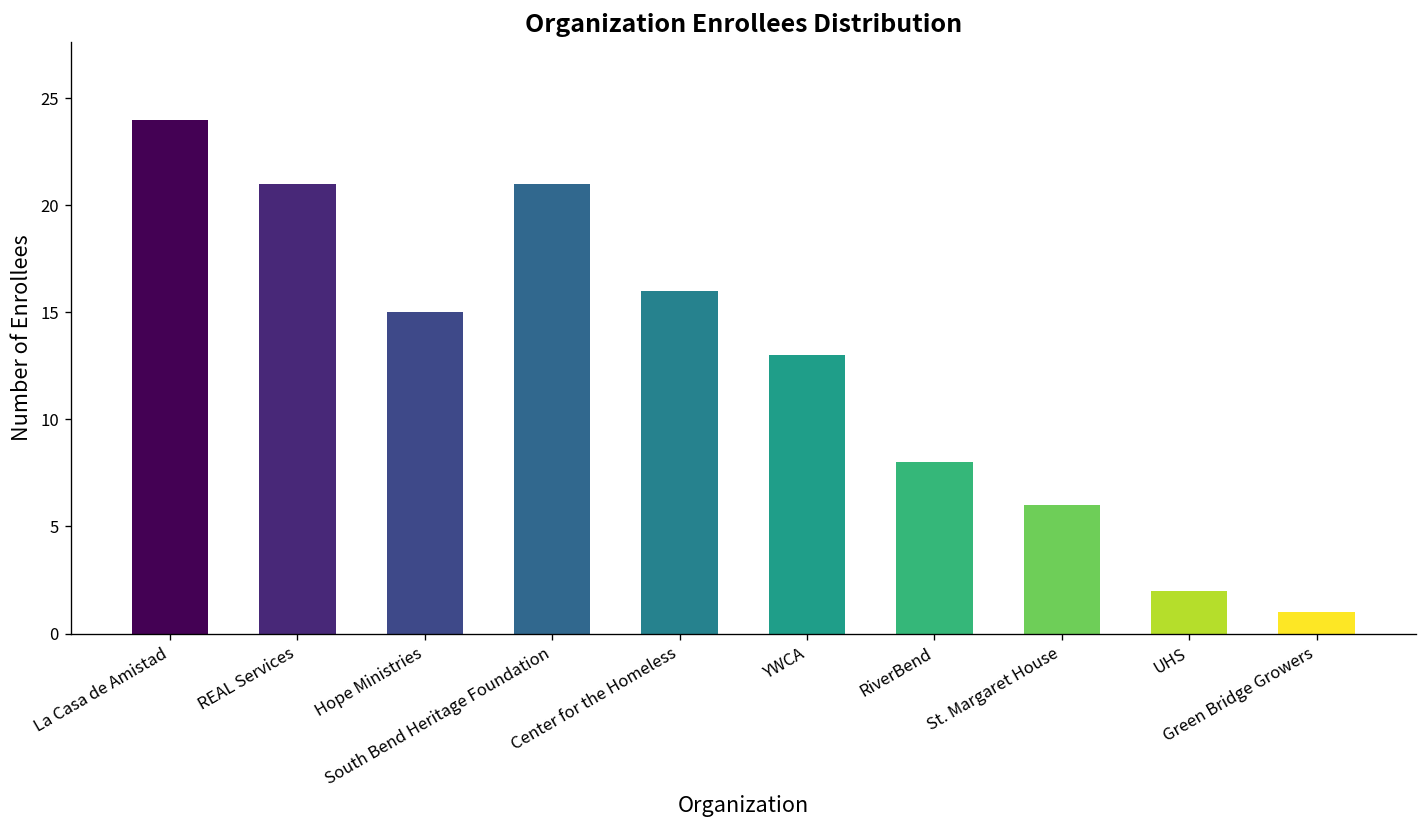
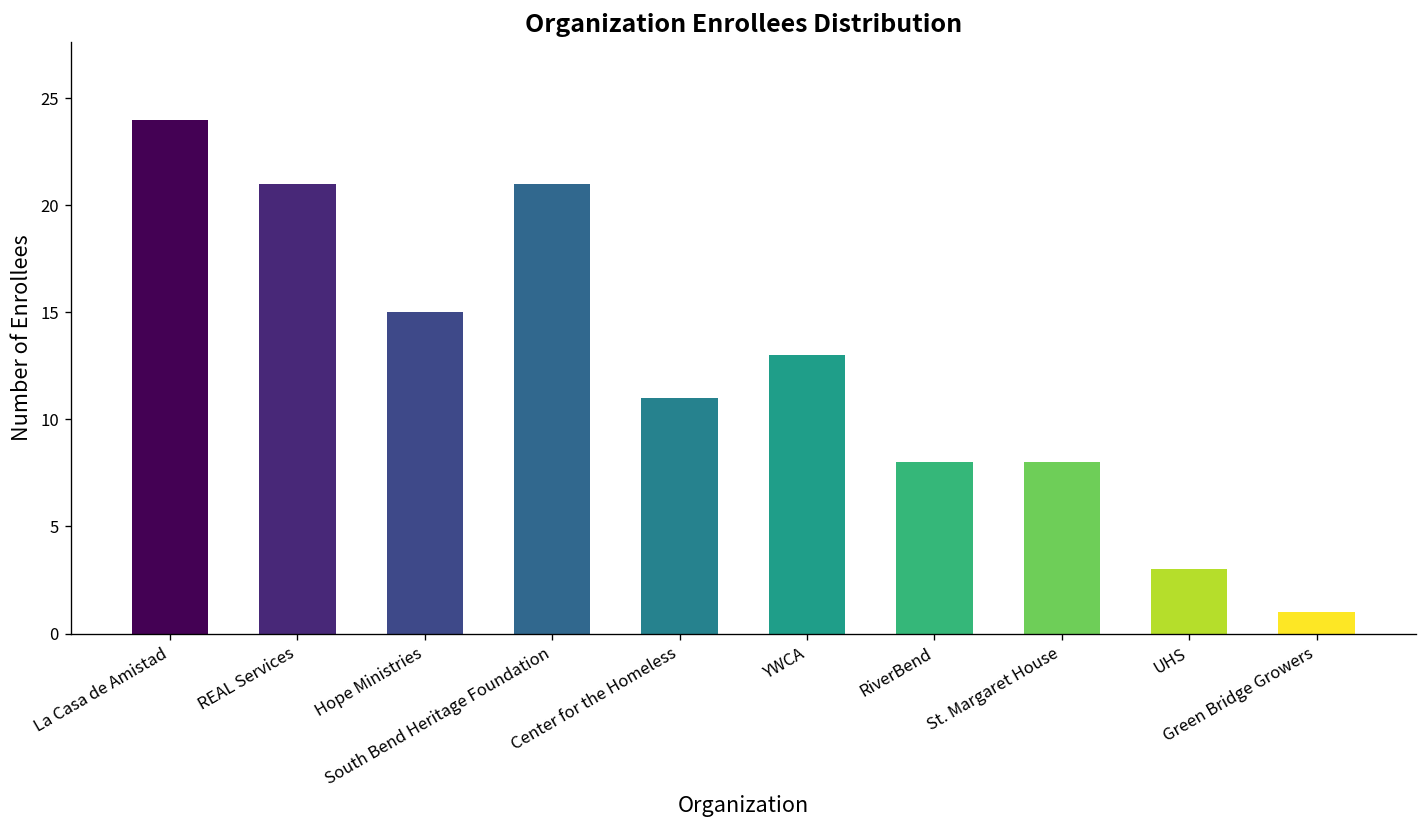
Center for the Homeless: 16 -> 11
St. Margaret House: 6 -> 8
UHS: 2 -> 3
